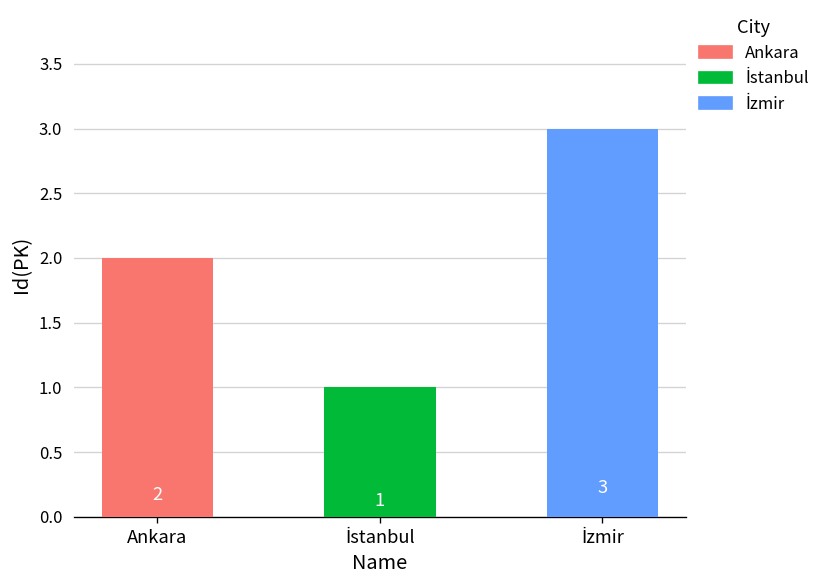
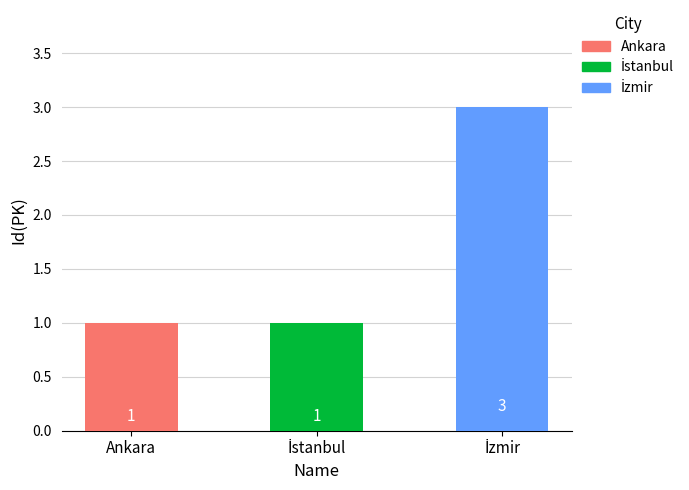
Ankara: 2 -> 1
